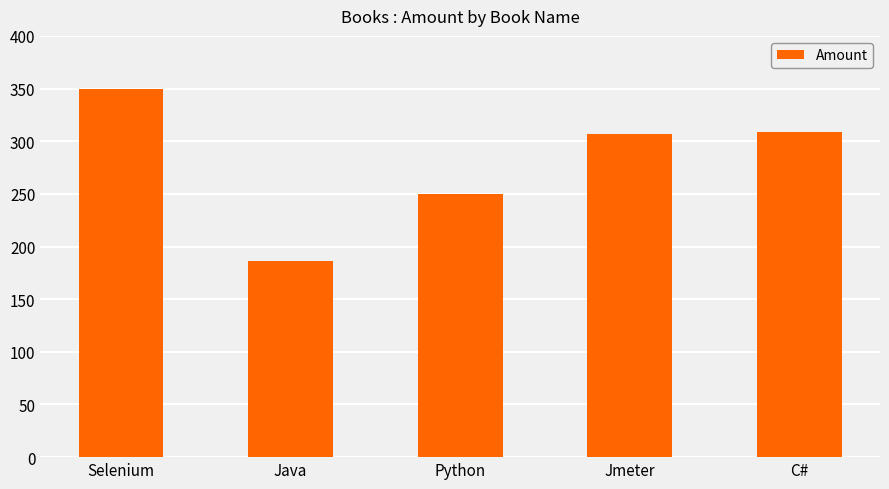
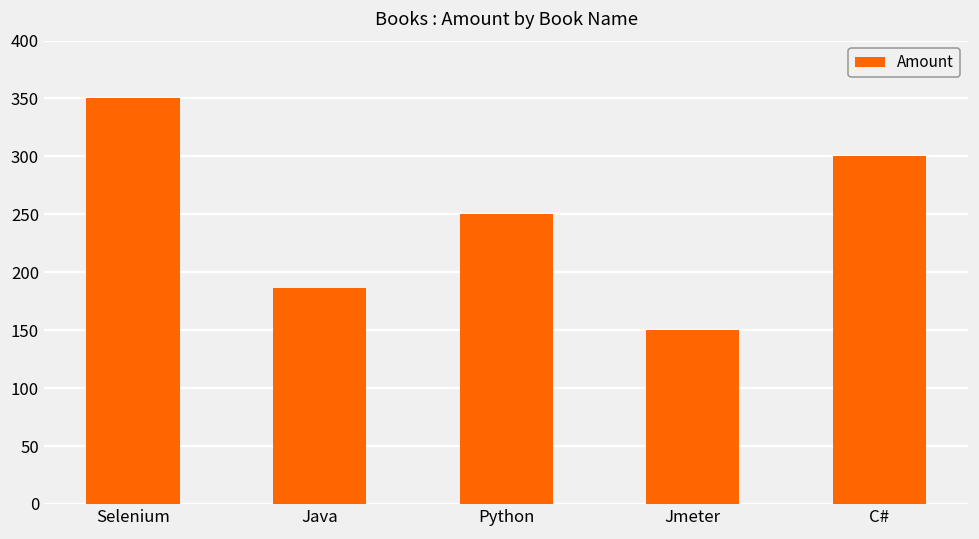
Jmeter: 307 -> 150
C#: 309 -> 300
